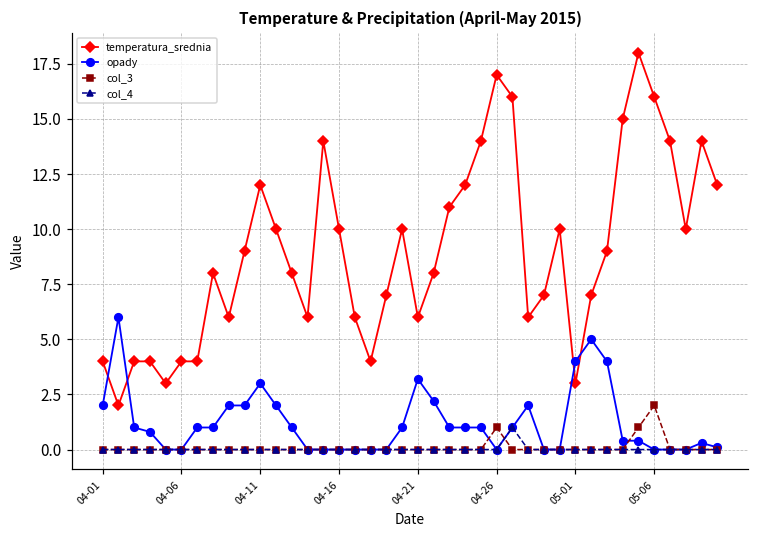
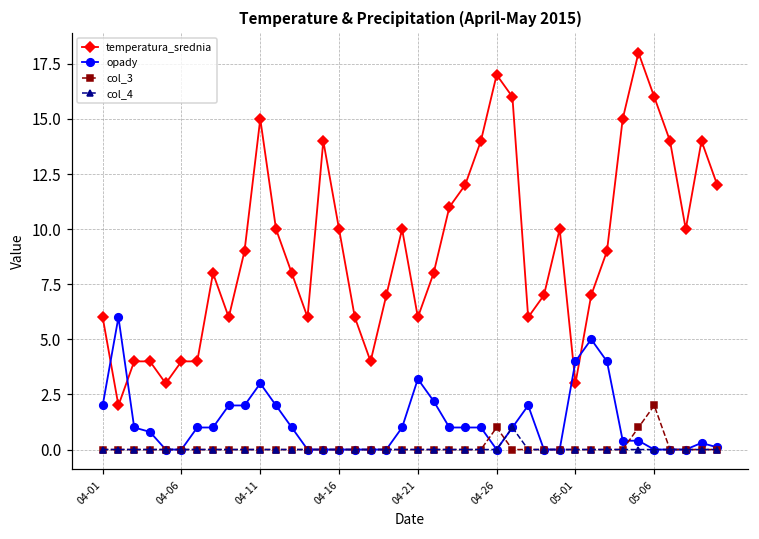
temperatura_srednia, 04-01: 4 -> 6
temperatura_srednia, 04-11: 12 -> 15
